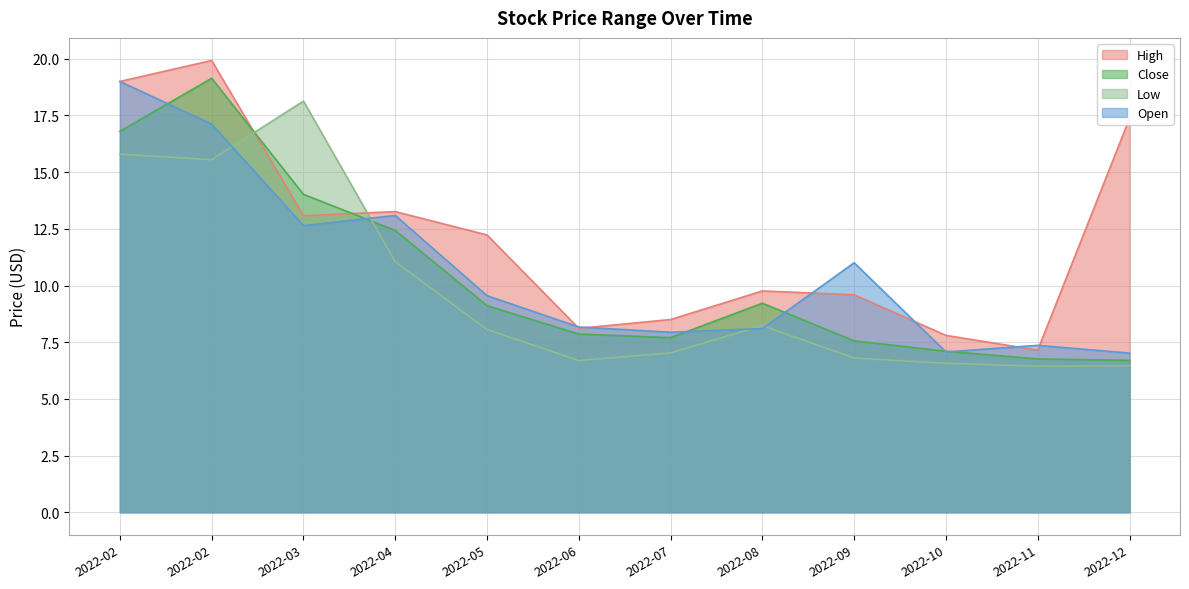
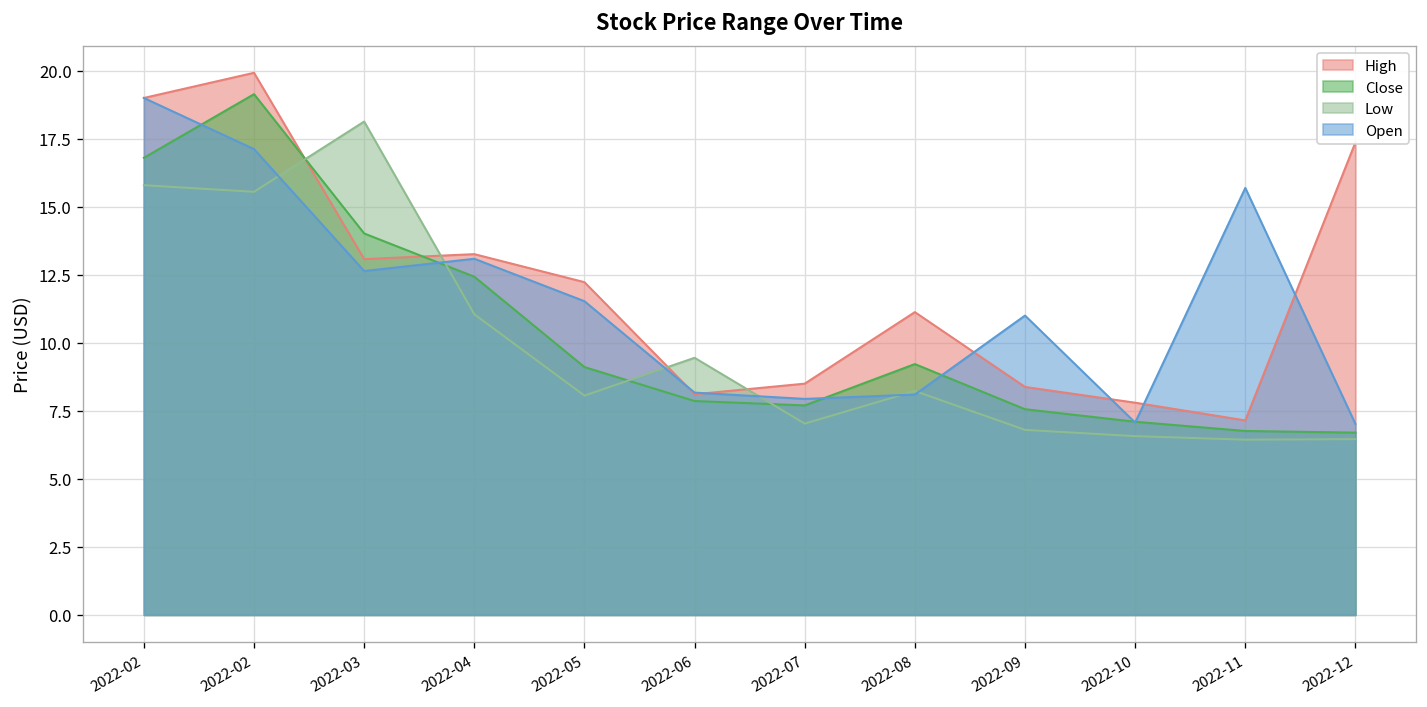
Open, 2022-05: 9.6 -> 11.5
Low, 2022-06: 6.7 -> 9.4
High, 2022-08: 9.8 -> 11.1
High, 2022-09: 9.6 -> 8.4
Open, 2022-11: 7.4 -> 15.7
